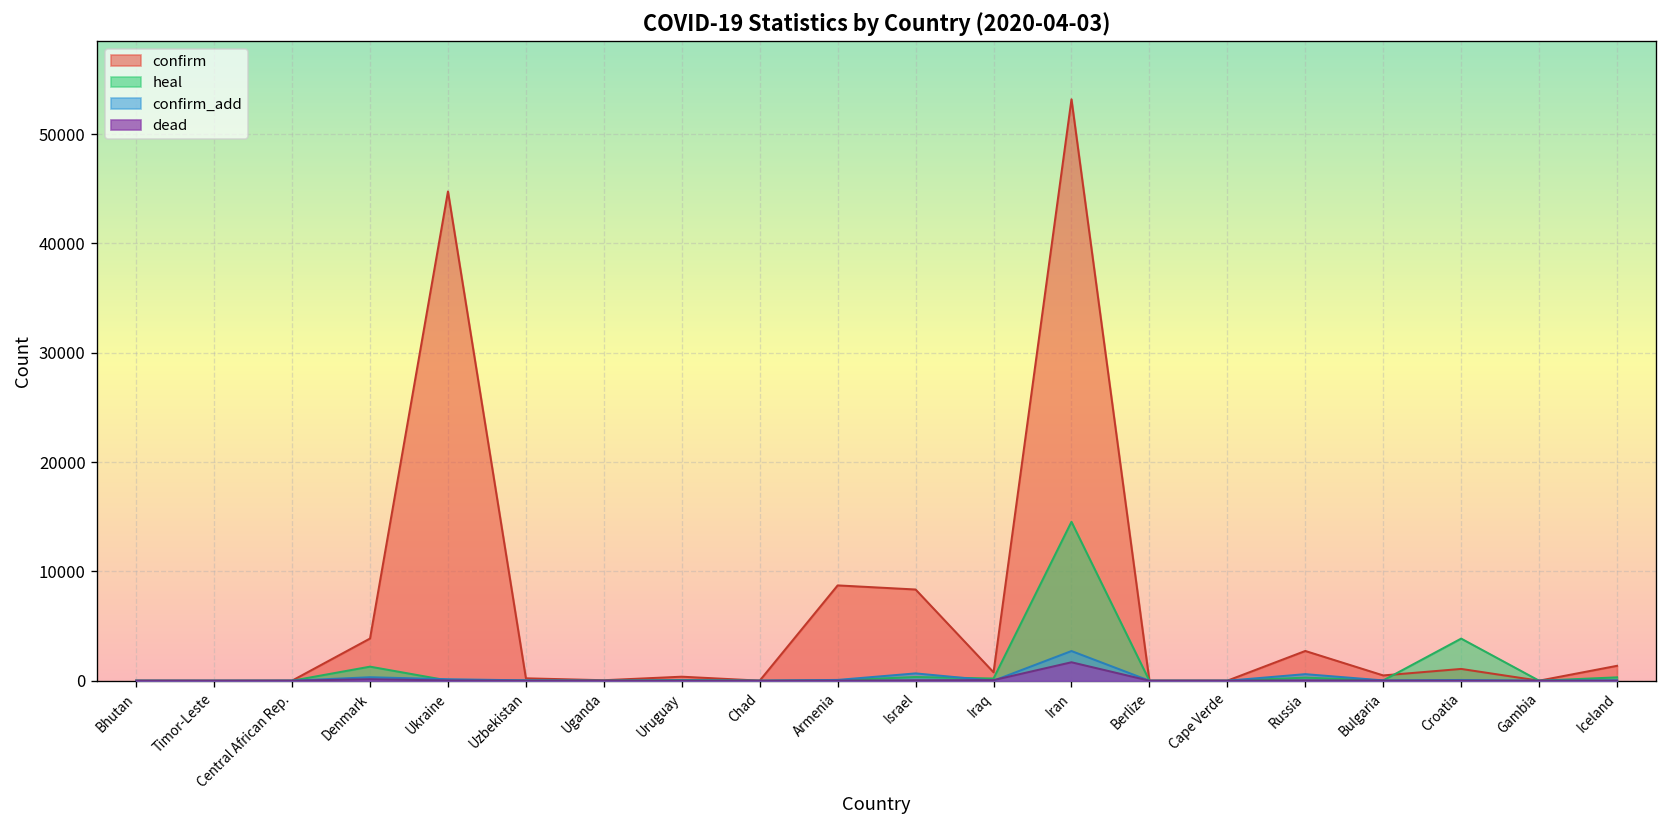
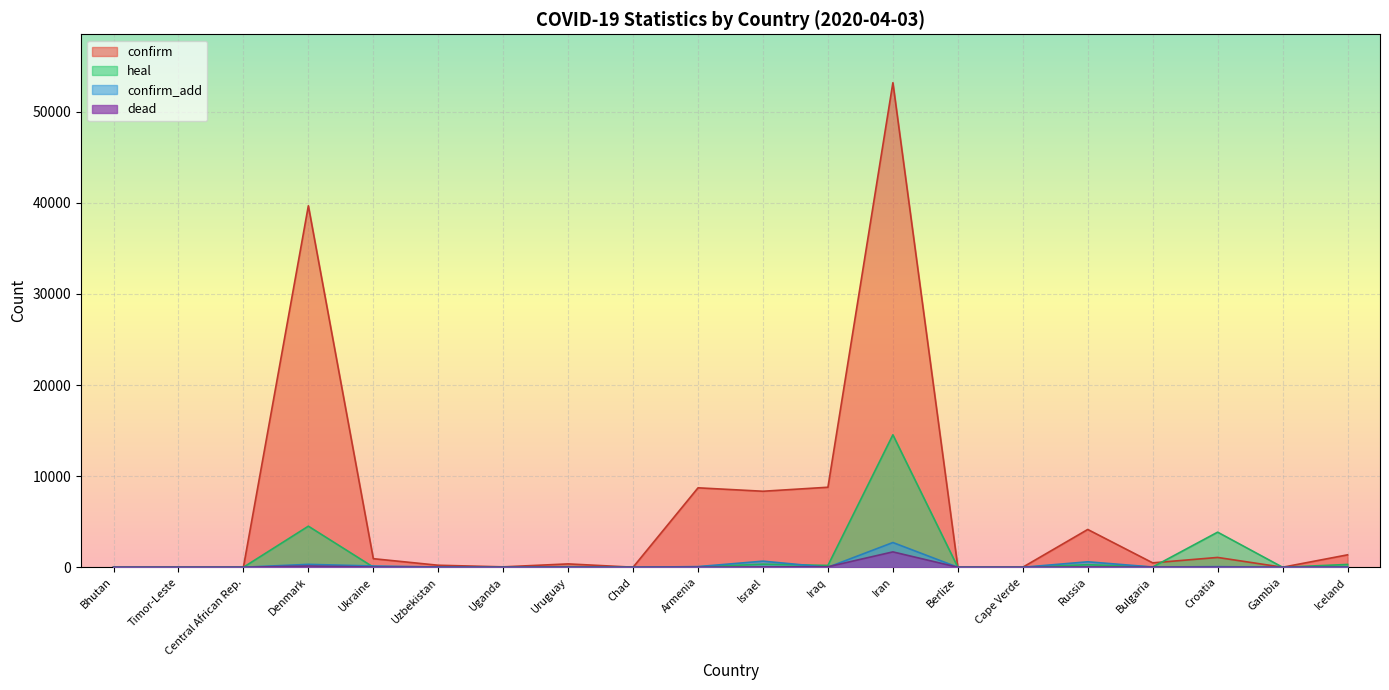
confirm, Denmark: 4000 -> 40000
heal, Denmark: 1000 -> 5000
confirm, Ukraine: 45000 -> 1000
confirm, Iraq: 1000 -> 9000
confirm, Russia: 3000 -> 4000
